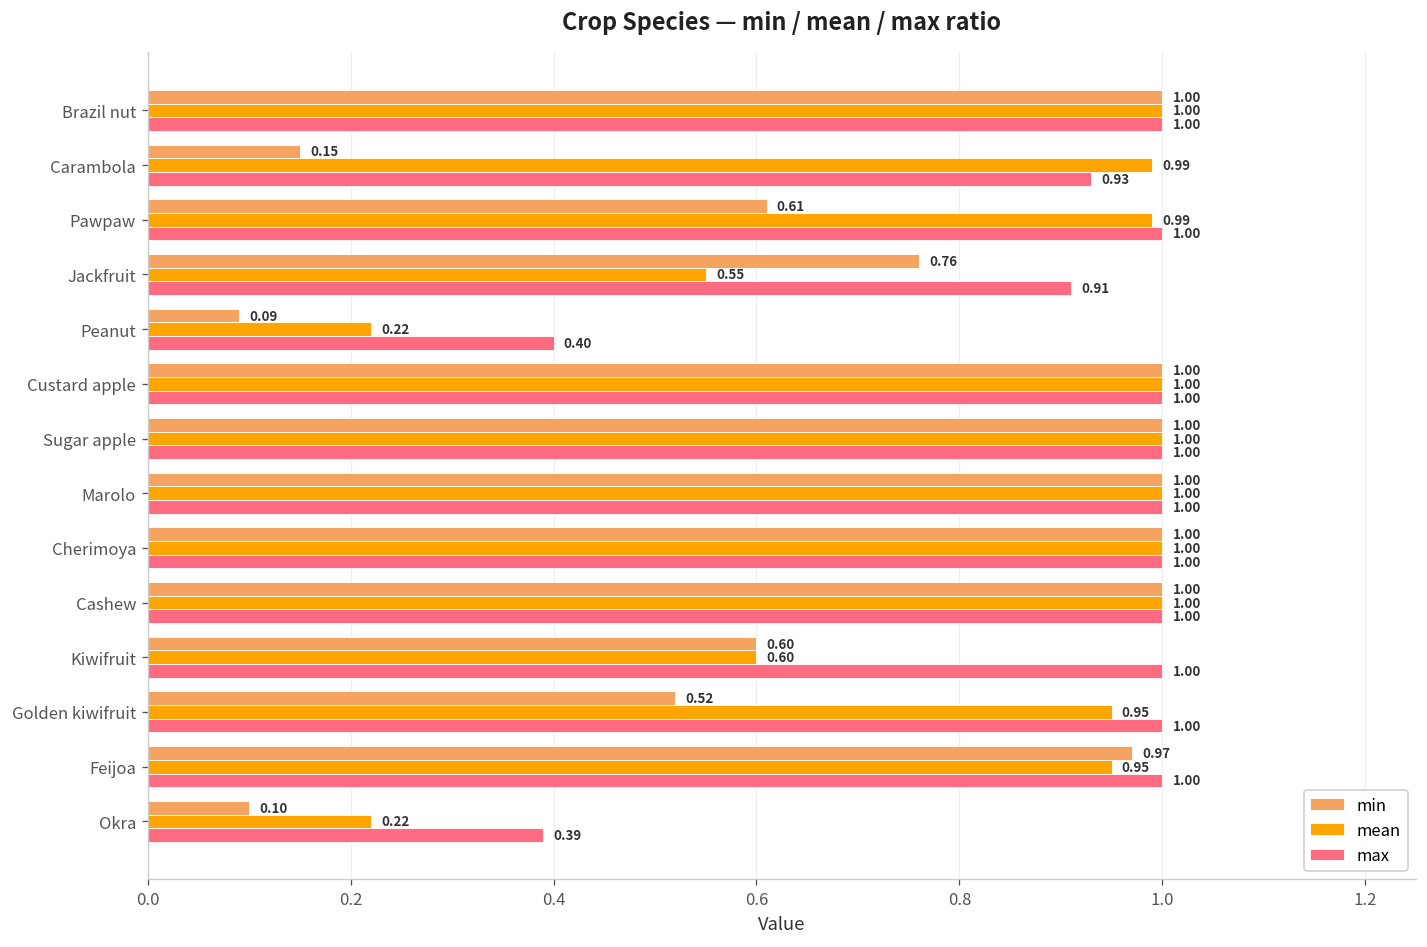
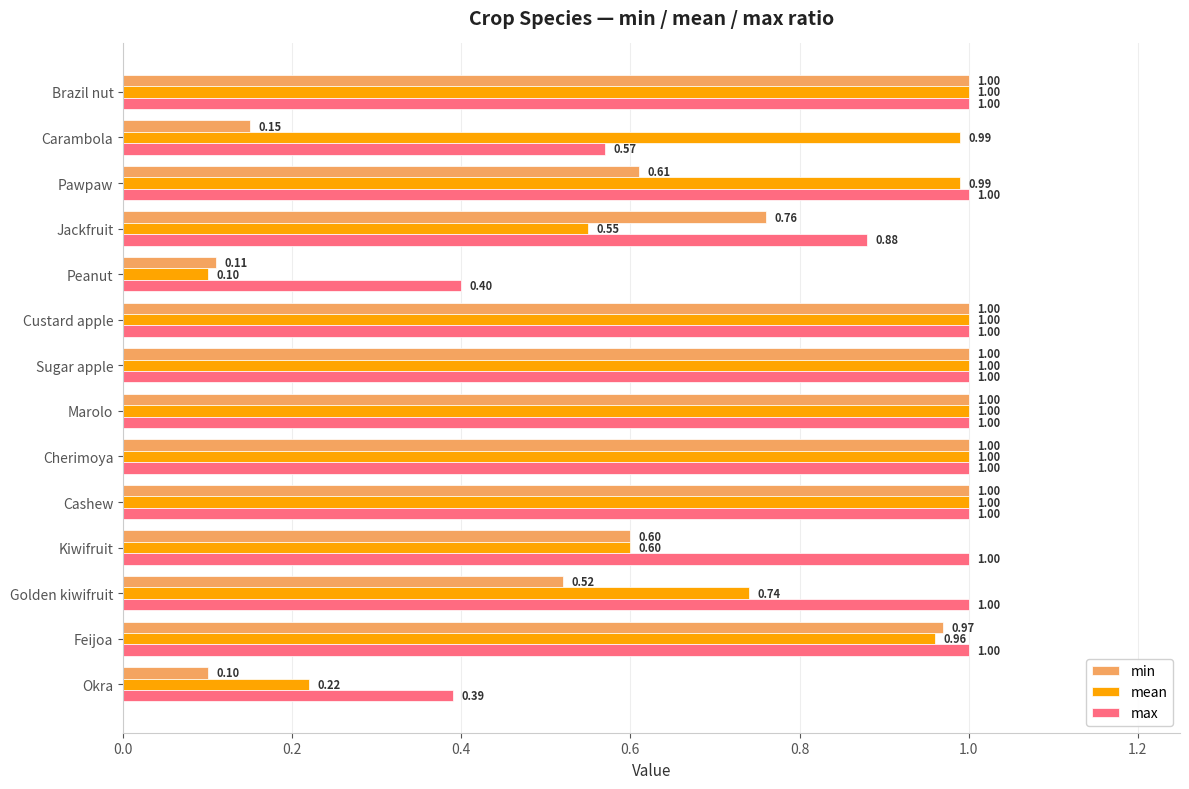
max, Carambola: 0.93 -> 0.57
max, Jackfruit: 0.91 -> 0.88
min, Peanut: 0.09 -> 0.11
mean, Peanut: 0.22 -> 0.10
mean, Golden kiwifruit: 0.95 -> 0.74
mean, Feijoa: 0.95 -> 0.96
